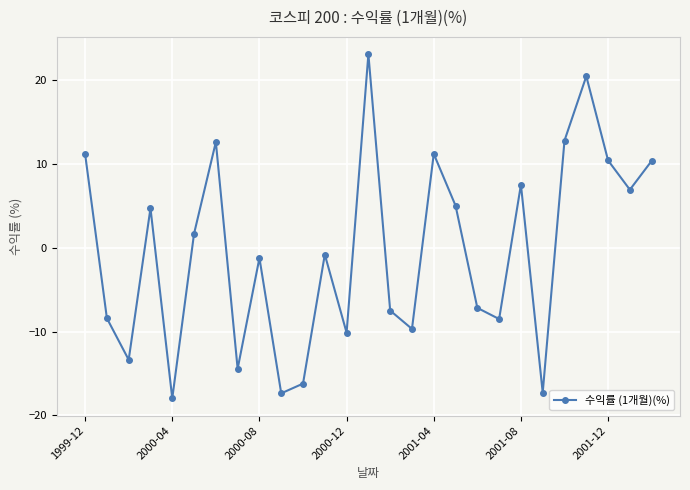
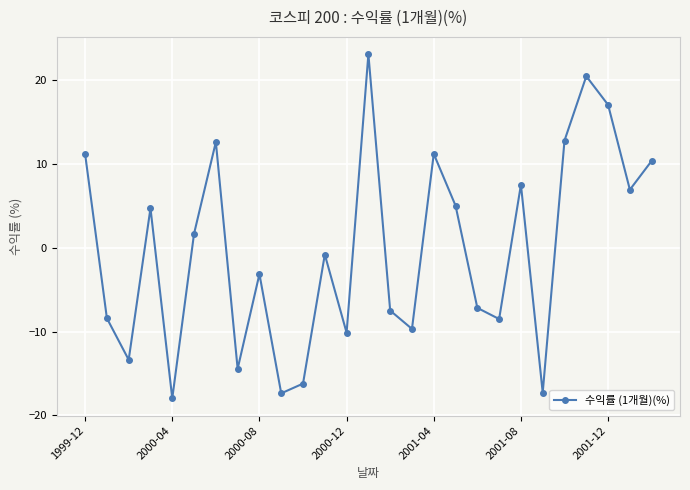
2000-08: -1 -> -3
2001-12: 10 -> 17
